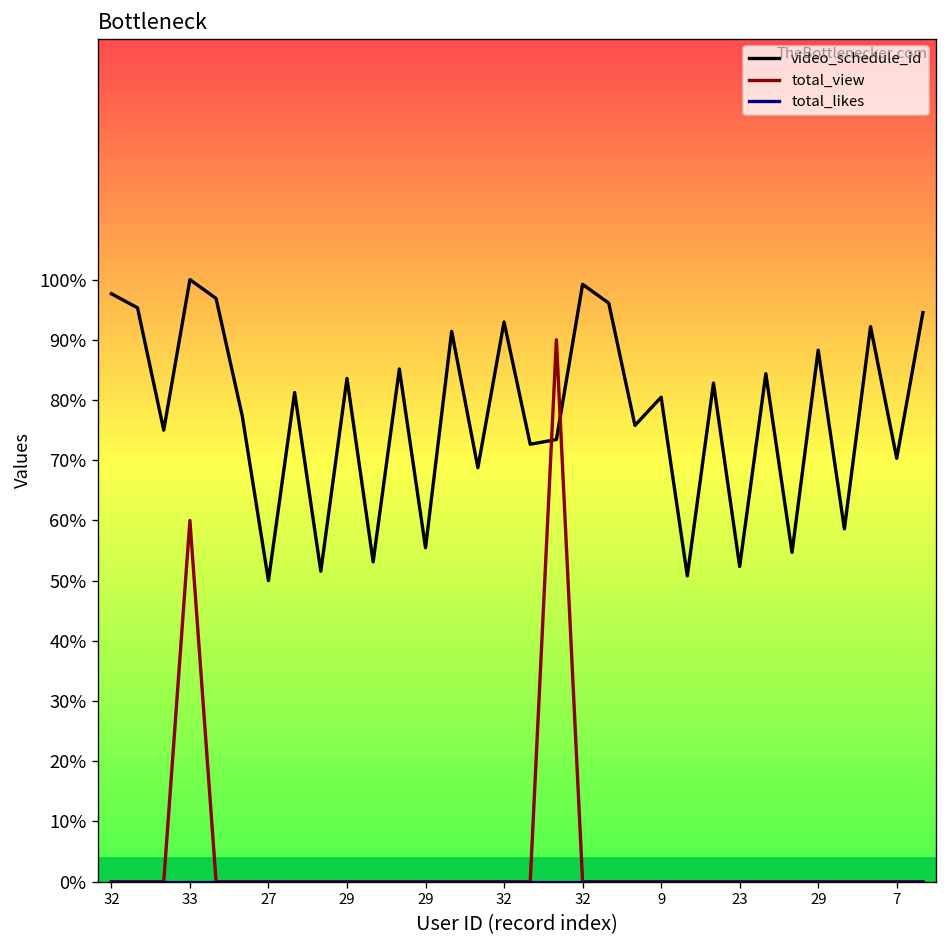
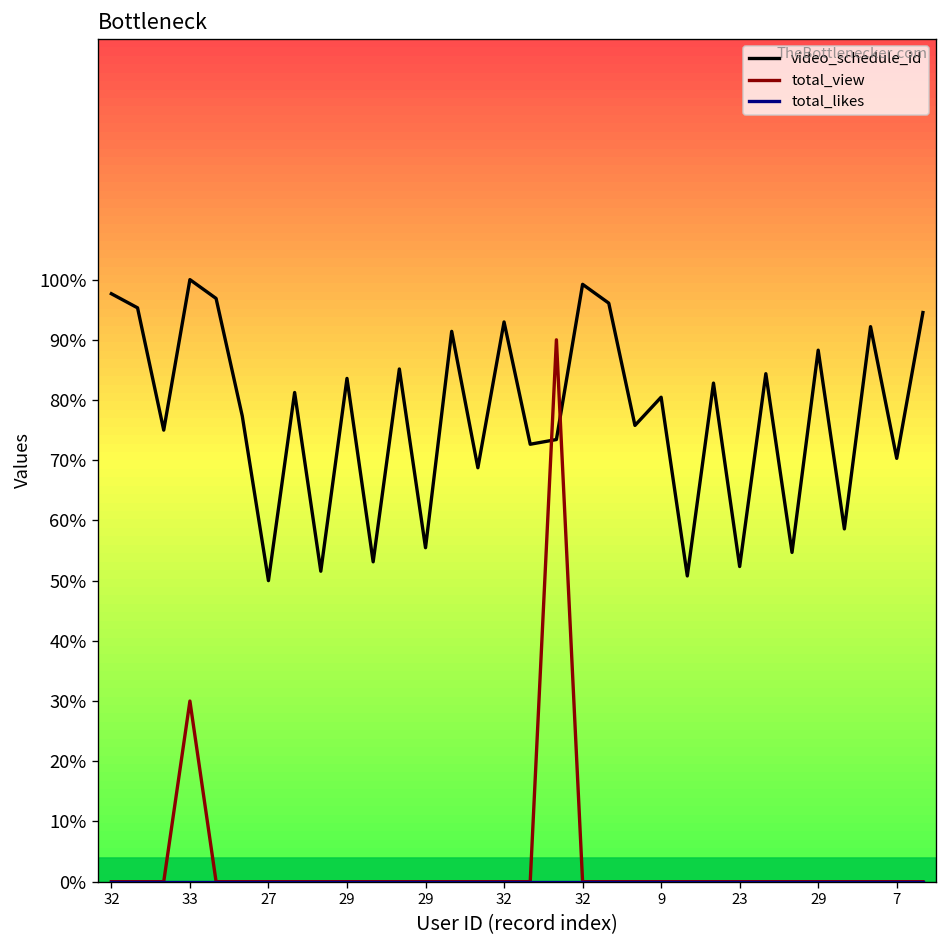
total_view, 33: 60% -> 30%
